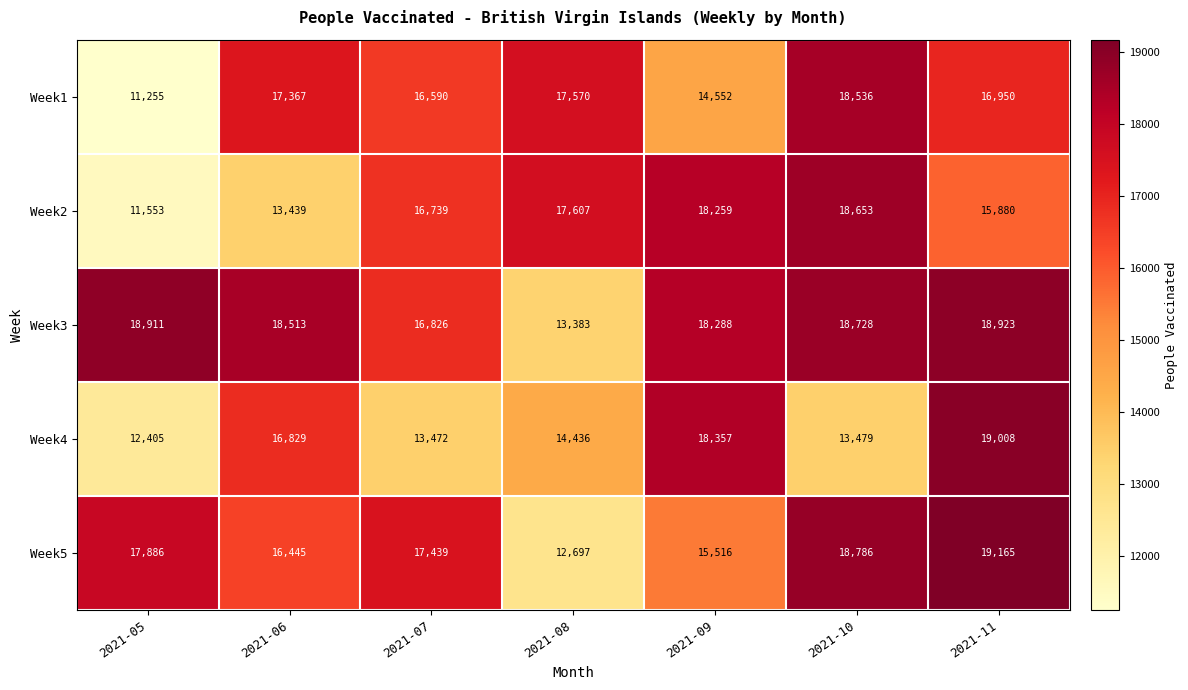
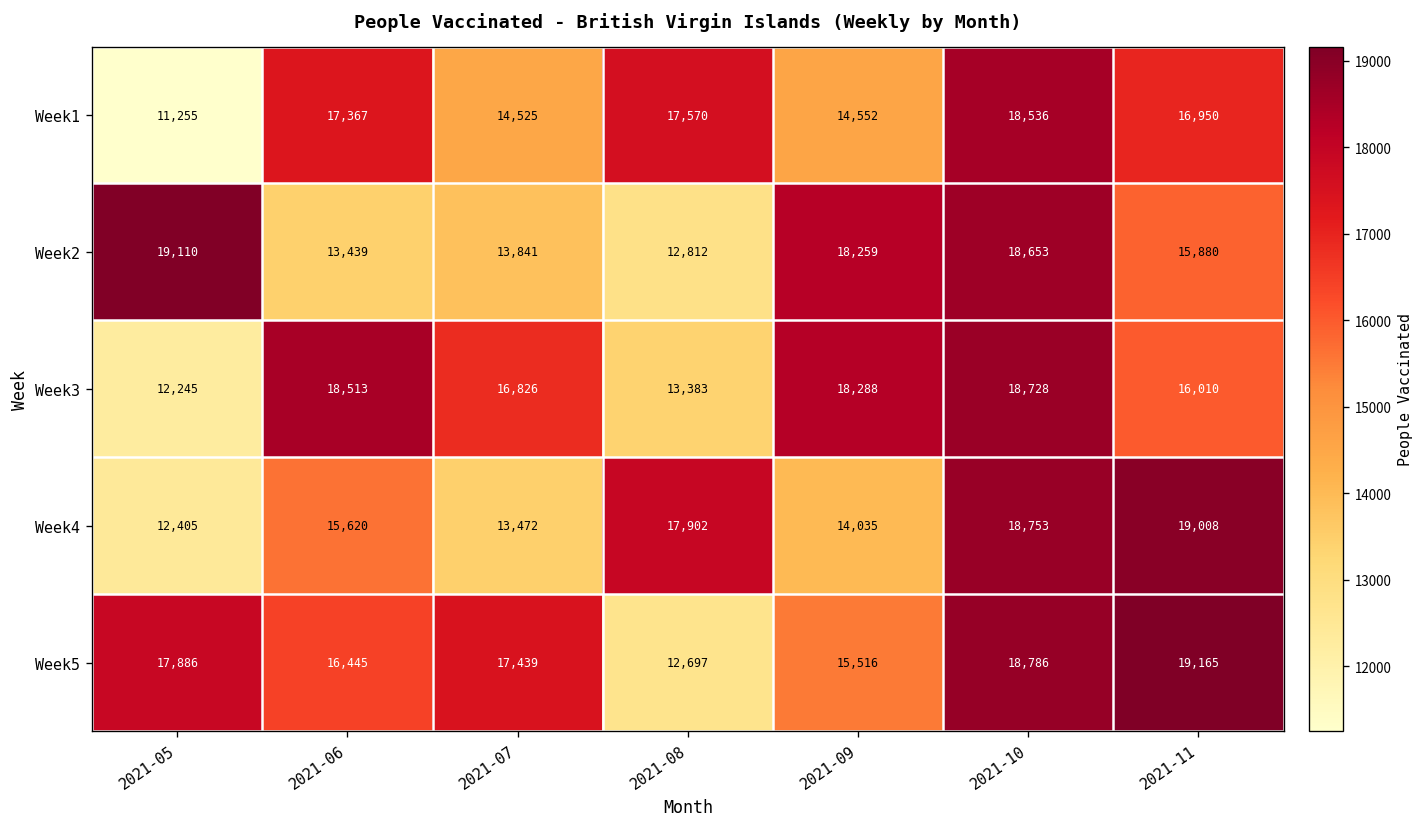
Week1, 2021-07: 16,590 -> 14,525
Week2, 2021-05: 11,553 -> 19,110
Week2, 2021-07: 16,739 -> 13,841
Week2, 2021-08: 17,607 -> 12,812
Week3, 2021-05: 18,911 -> 12,245
Week3, 2021-11: 18,923 -> 16,010
Week4, 2021-06: 16,829 -> 15,620
Week4, 2021-08: 14,436 -> 17,902
Week4, 2021-09: 18,357 -> 14,035
Week4, 2021-10: 13,479 -> 18,753
